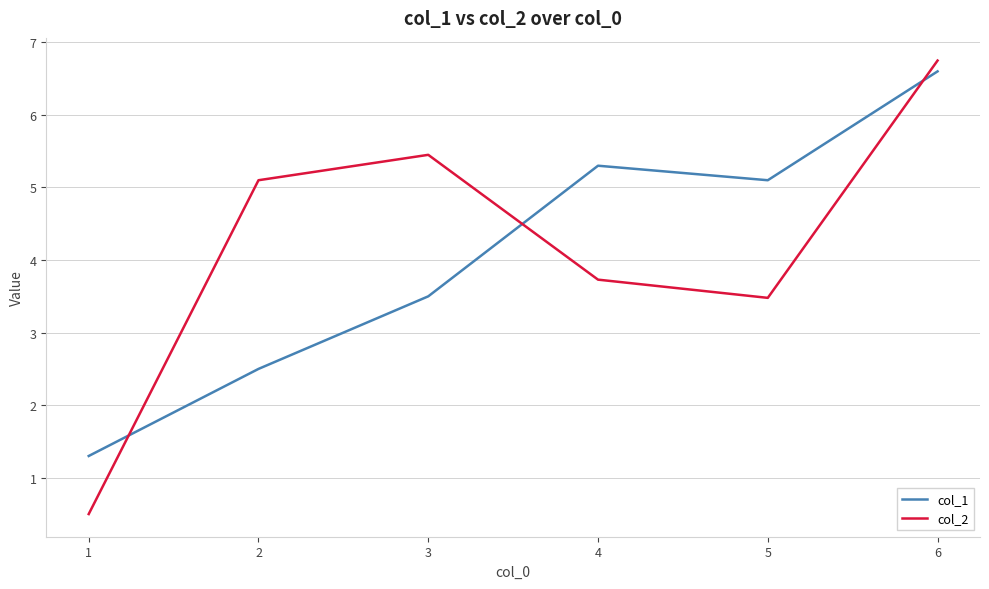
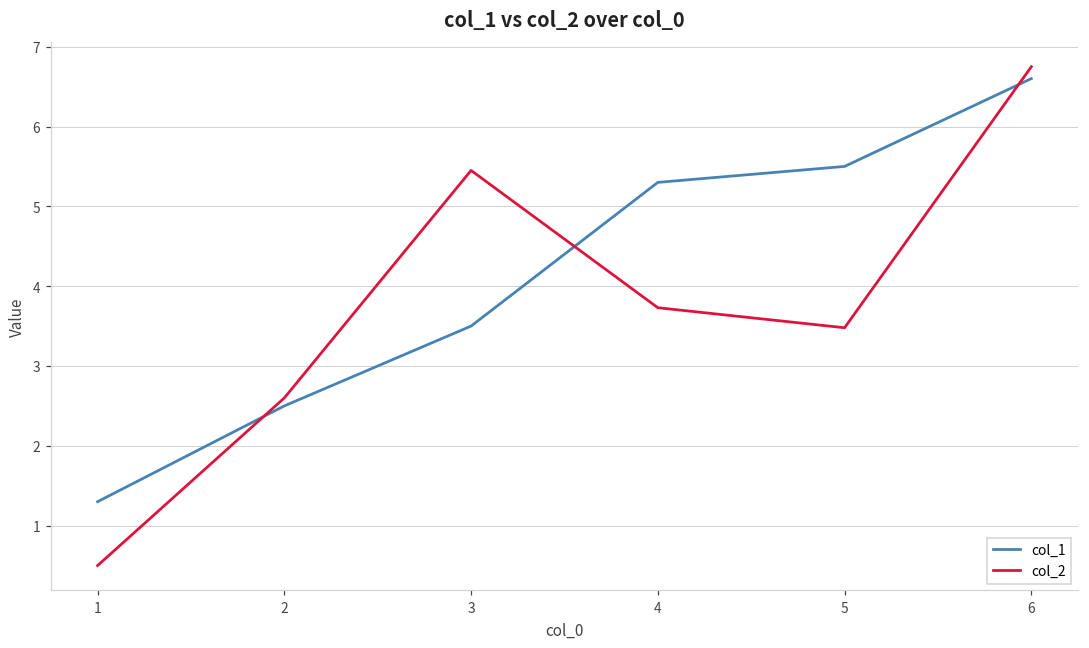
col_2, 2: 5.1 -> 2.6
col_1, 5: 5.1 -> 5.5
